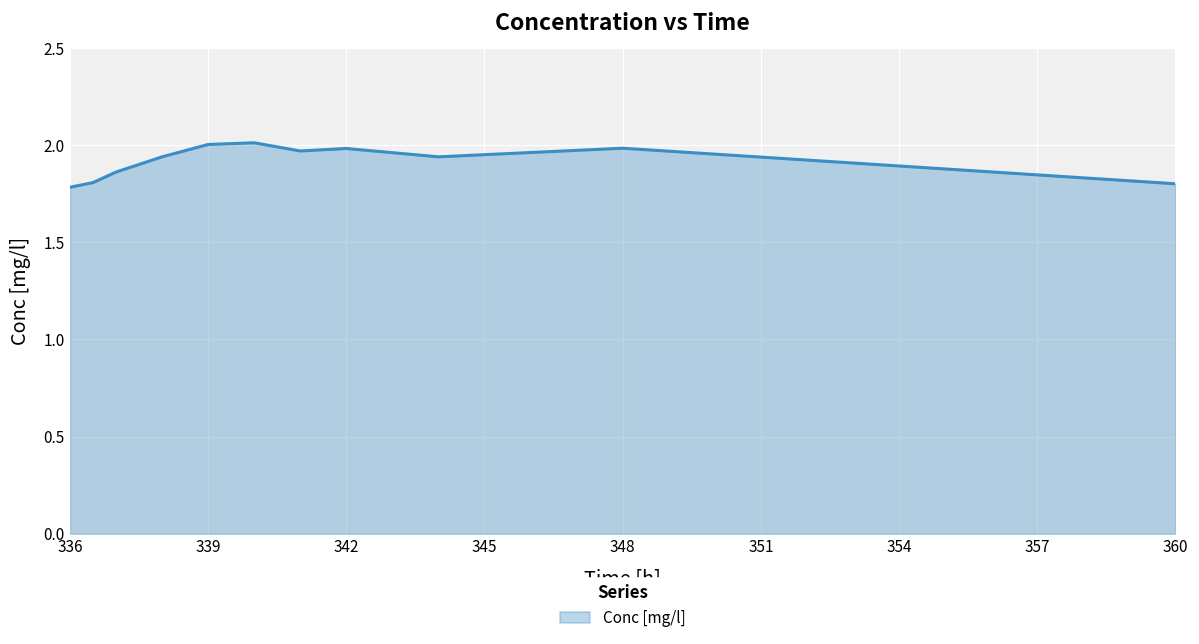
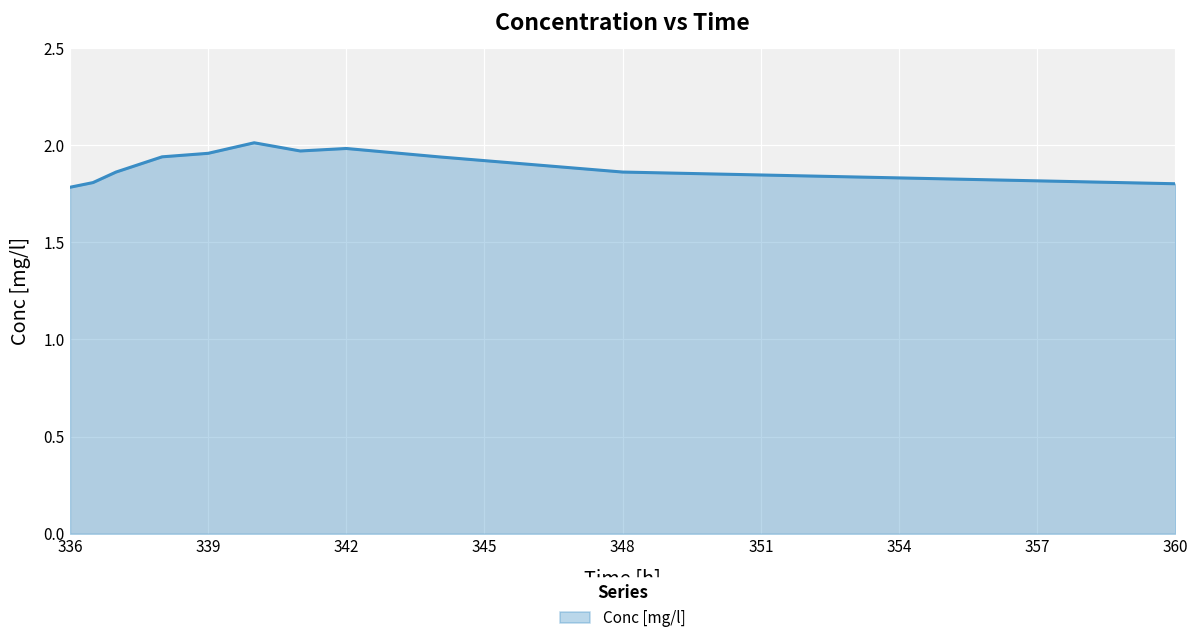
339: 2.00 -> 1.96
348: 1.98 -> 1.86
